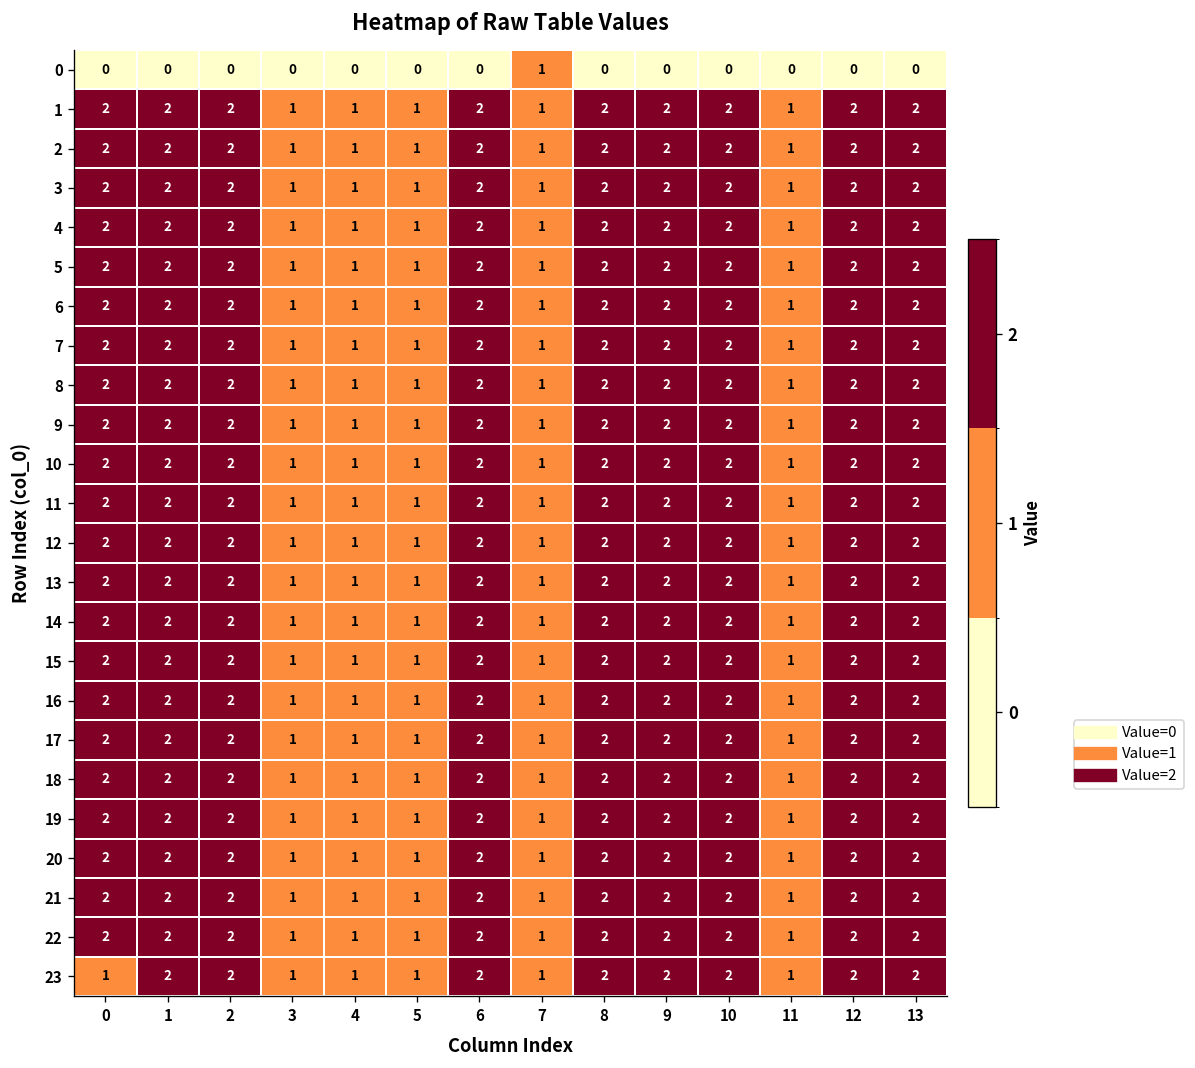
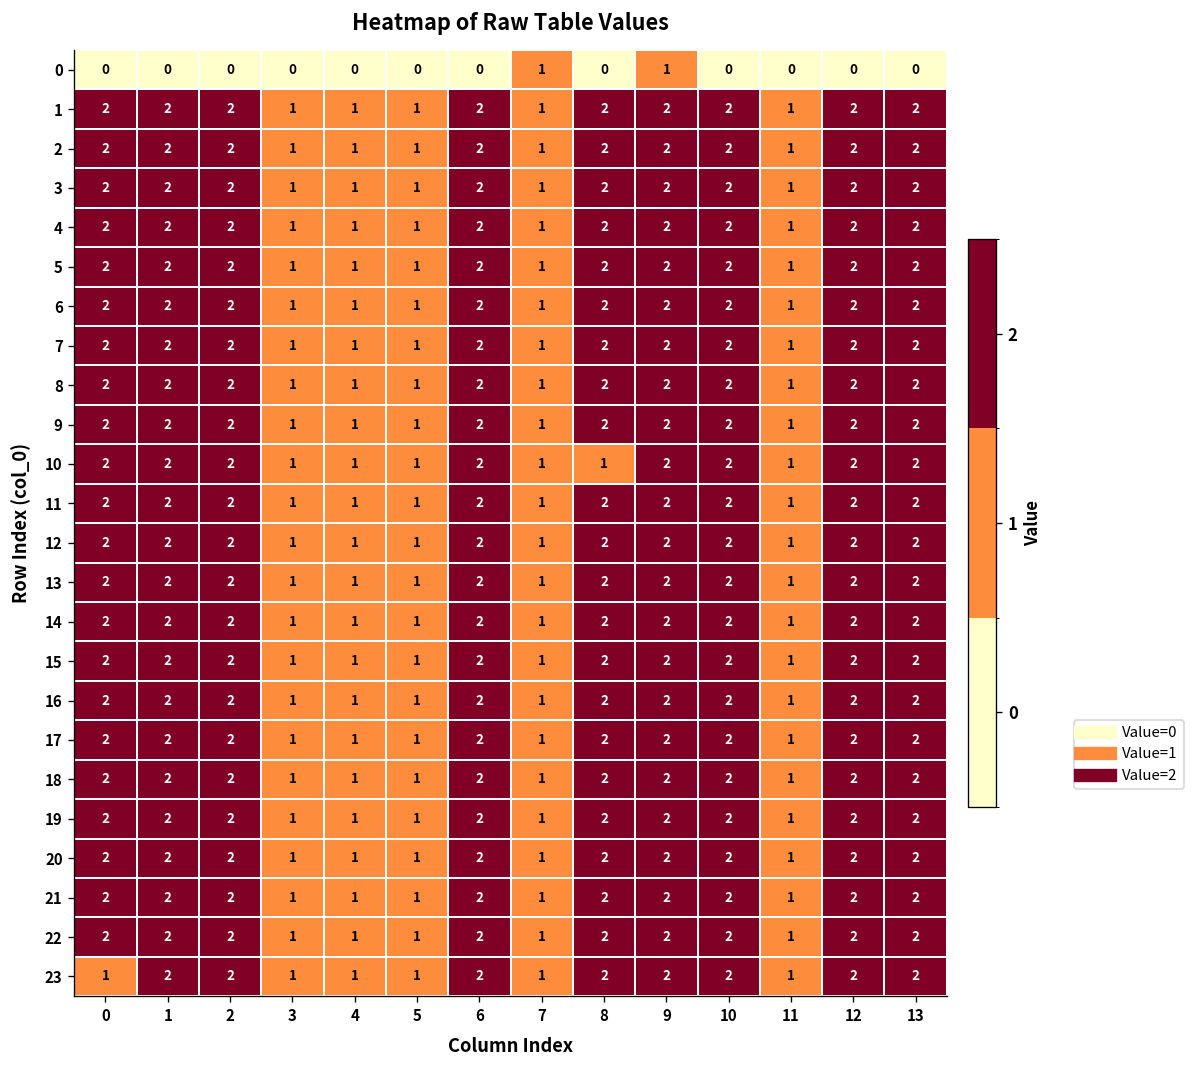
0, 9: 0 -> 1
10, 8: 2 -> 1
